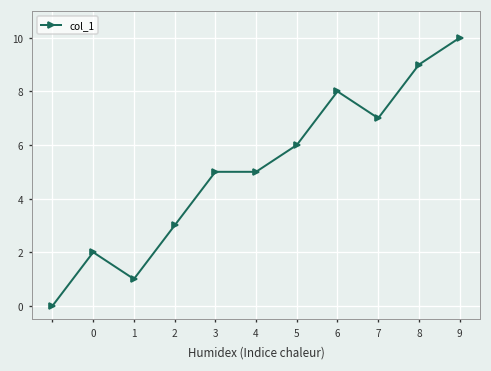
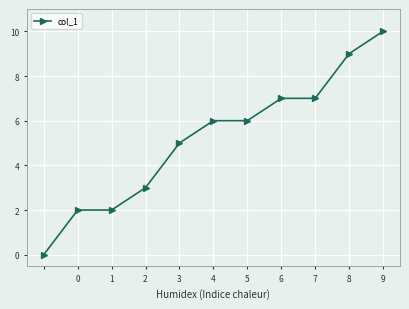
1: 1 -> 2
4: 5 -> 6
6: 8 -> 7
